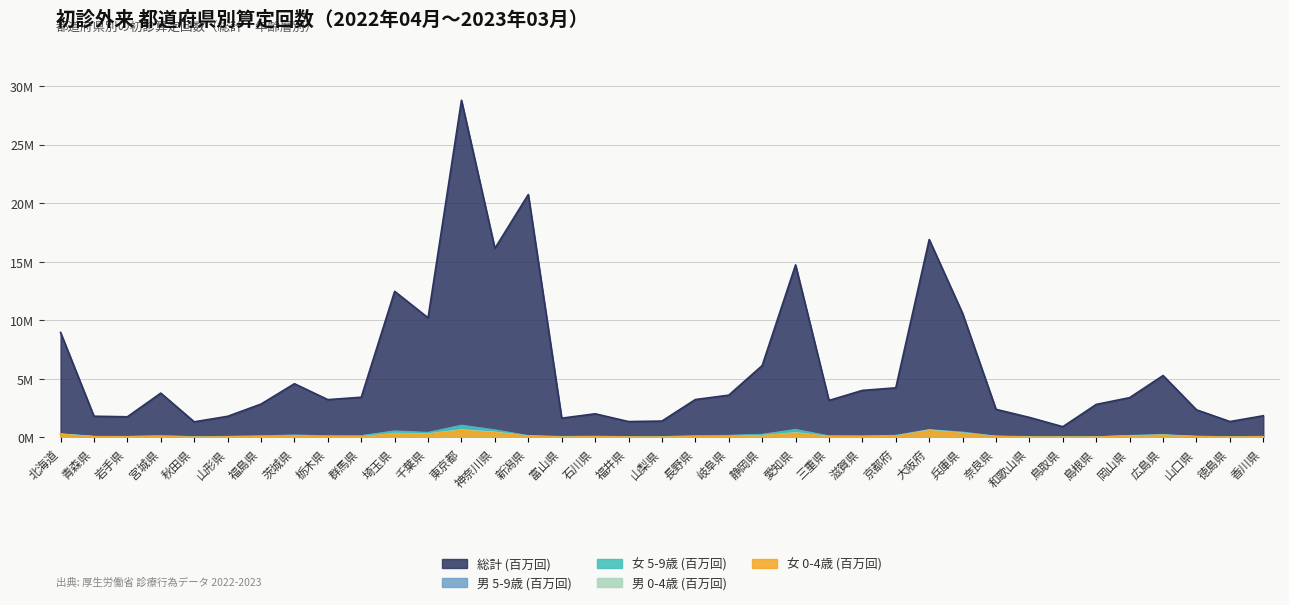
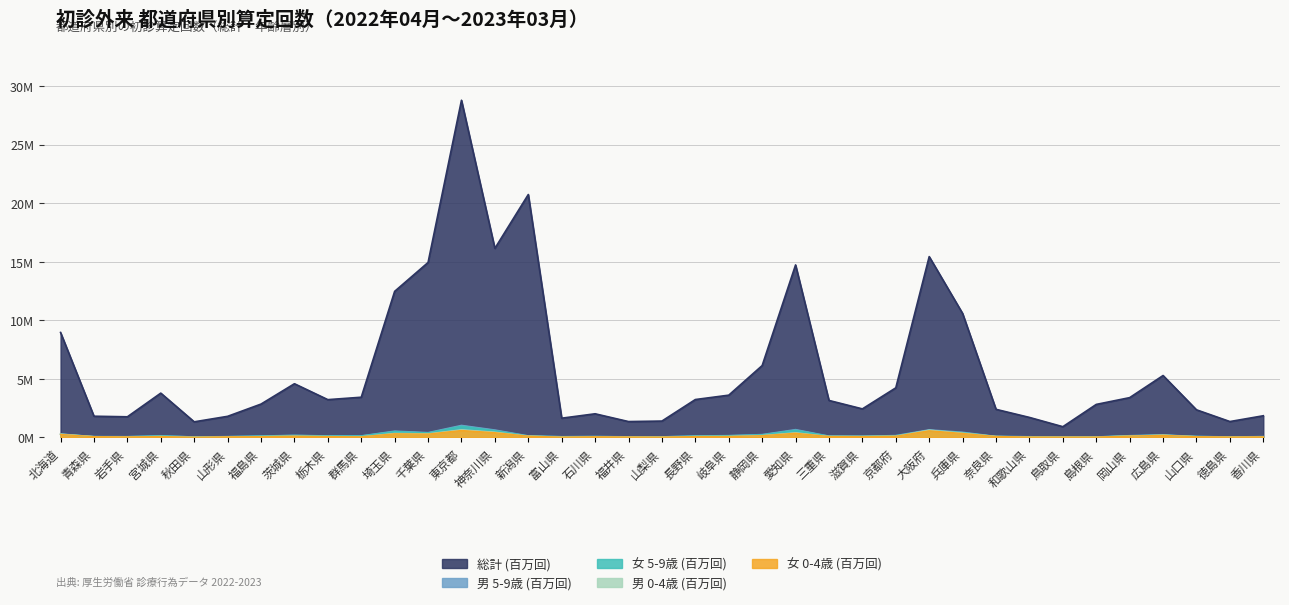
総計 (百万回), 千葉県: 10200000 -> 14900000
総計 (百万回), 滋賀県: 4000000 -> 2400000
総計 (百万回), 大阪府: 16900000 -> 15400000
